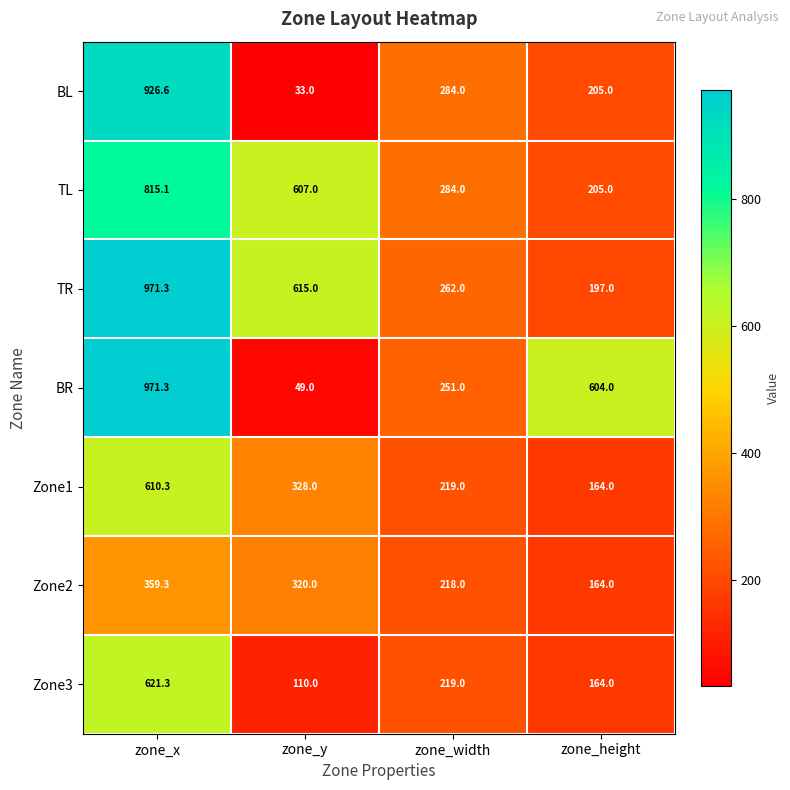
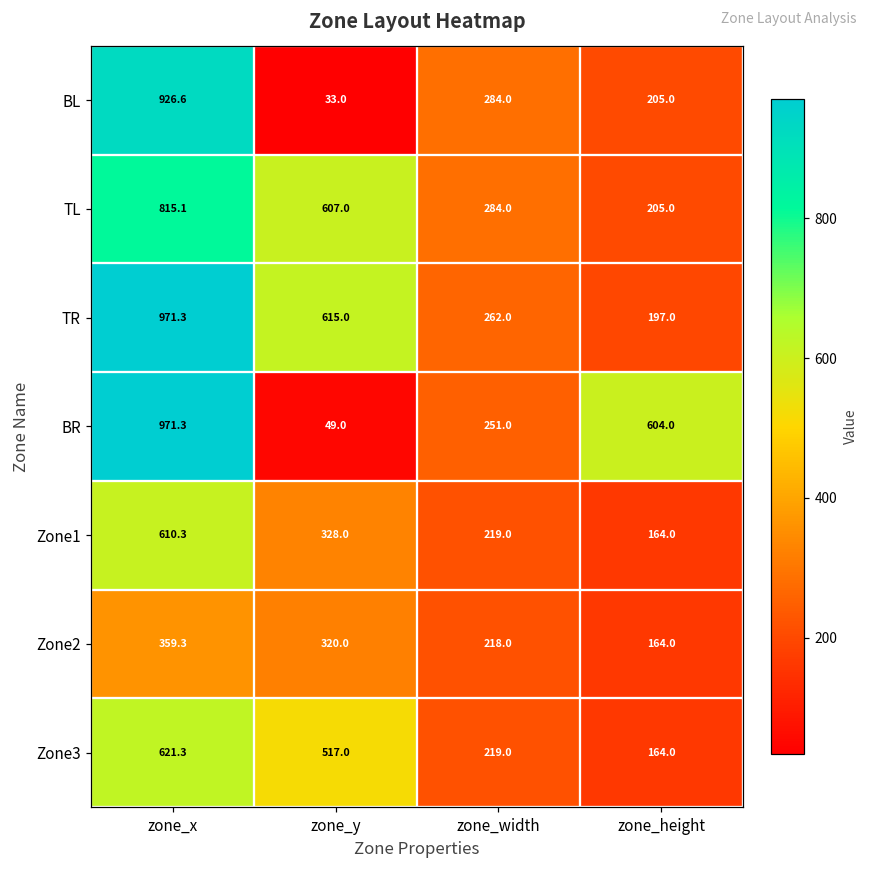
Zone3, zone_y: 110.0 -> 517.0
